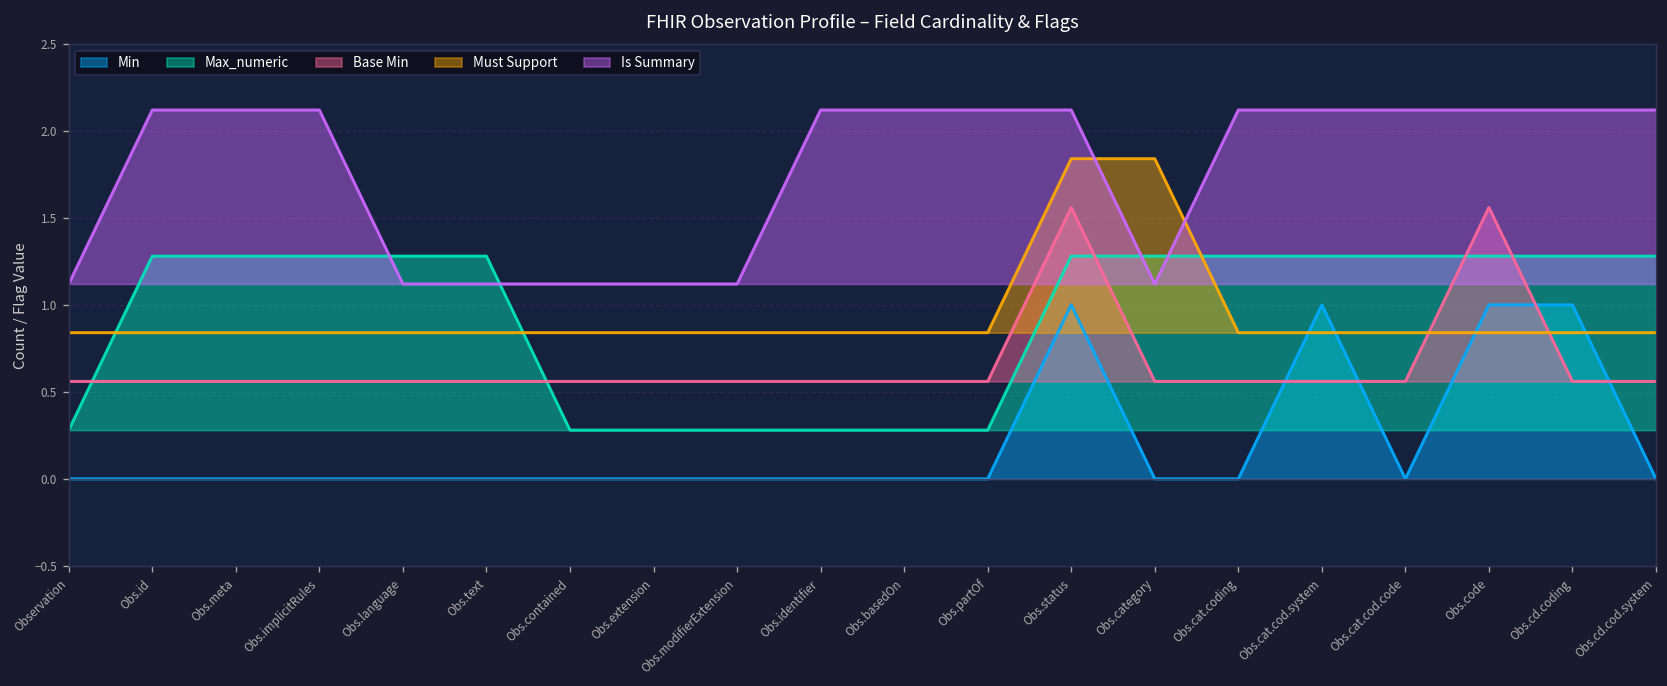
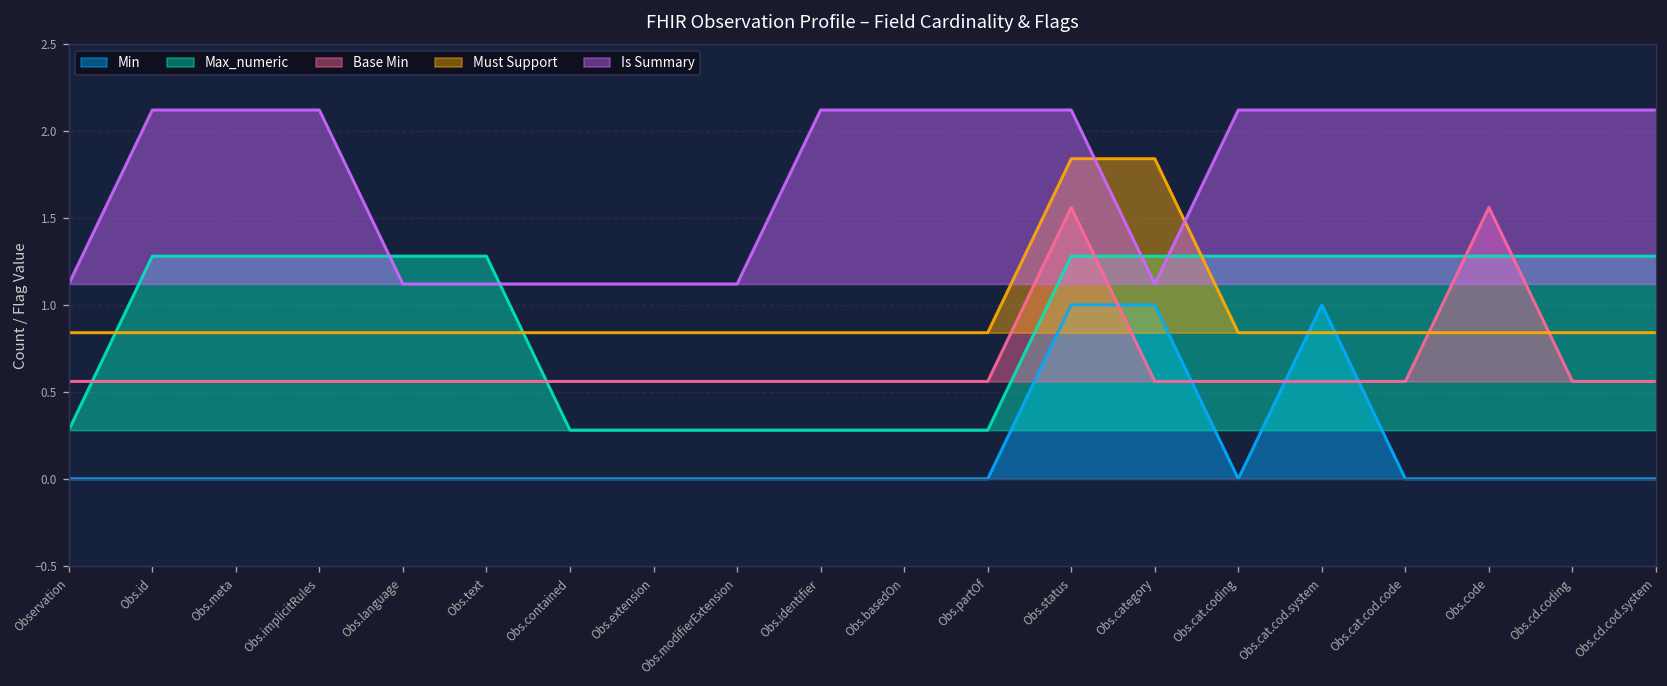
Min, Obs.category: 0 -> 1
Min, Obs.code: 1 -> 0
Min, Obs.cd.coding: 1 -> 0
